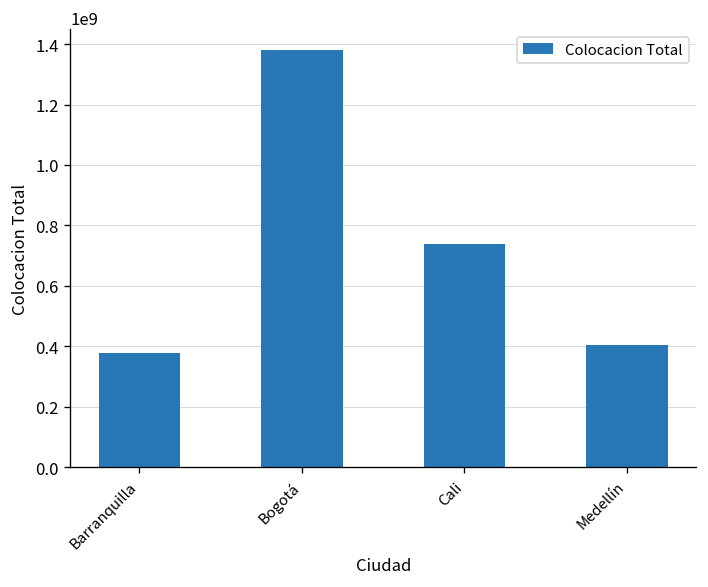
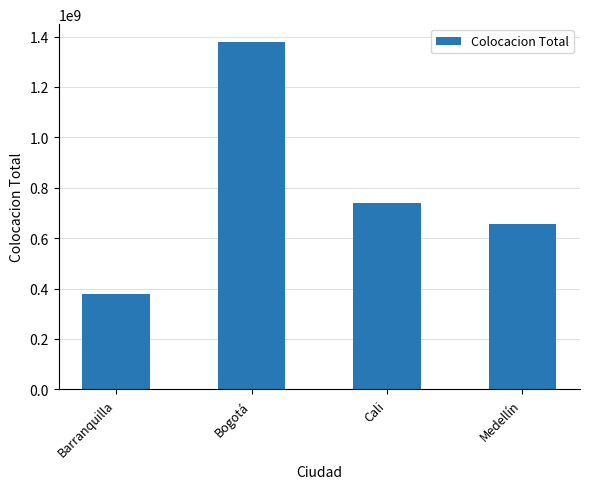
Medellín: 400000000 -> 650000000
